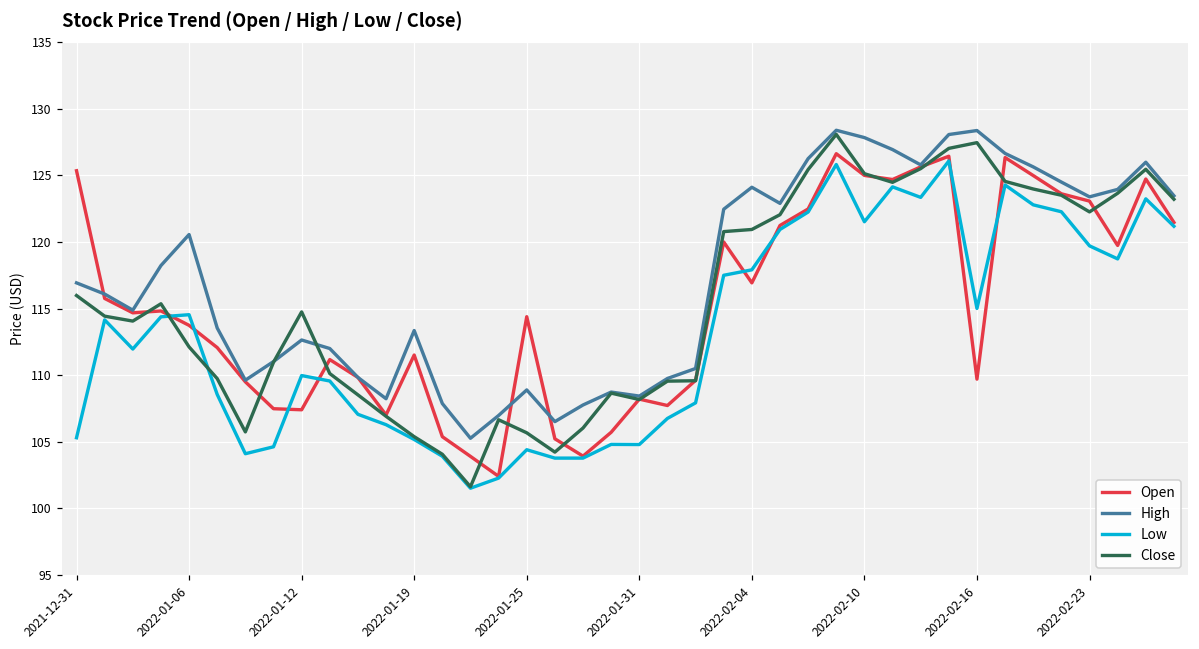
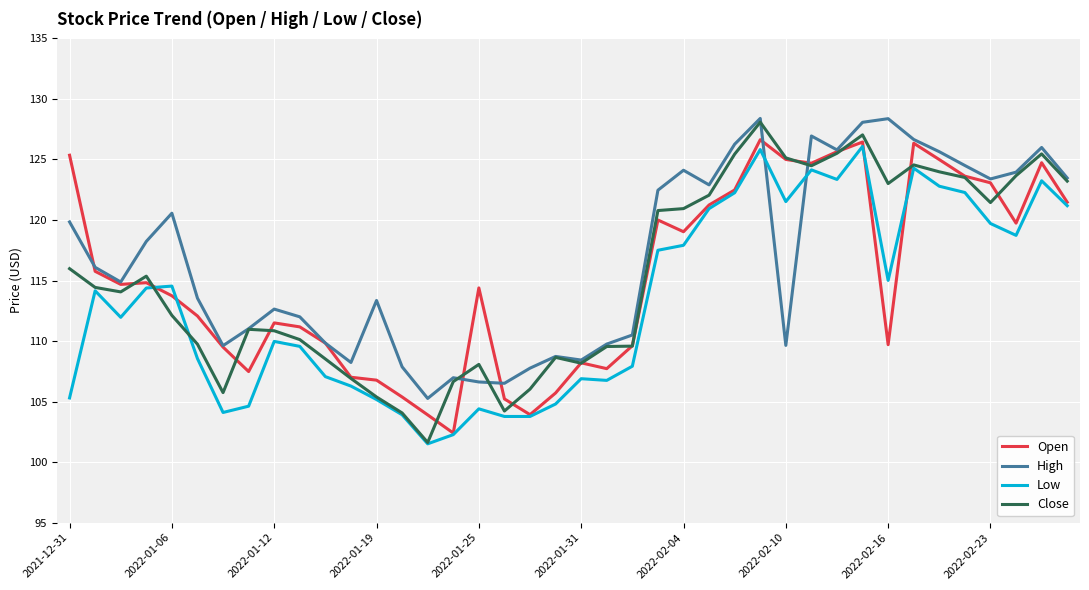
High, 2021-12-31: 116.9 -> 119.8
Open, 2022-01-12: 107.4 -> 111.5
Close, 2022-01-12: 114.8 -> 110.9
Open, 2022-01-19: 111.5 -> 106.8
High, 2022-01-25: 108.9 -> 106.6
Close, 2022-01-25: 105.7 -> 108.1
Low, 2022-01-31: 104.8 -> 106.9
Open, 2022-02-04: 116.9 -> 119.0
High, 2022-02-10: 127.8 -> 109.6
Close, 2022-02-16: 127.5 -> 123.0
Close, 2022-02-23: 122.3 -> 121.4
